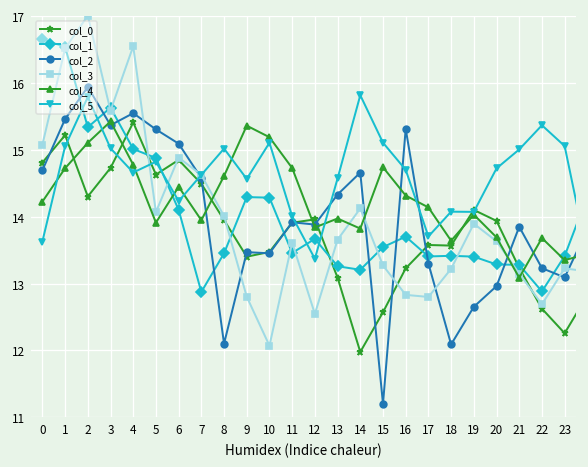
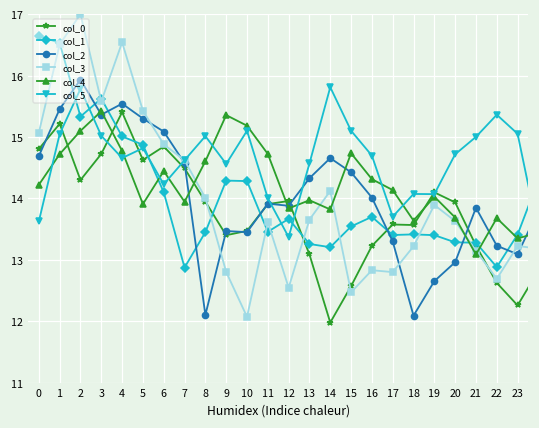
col_3, 5: 14.1 -> 15.4
col_2, 15: 11.2 -> 14.4
col_3, 15: 13.3 -> 12.5
col_2, 16: 15.3 -> 14.0
